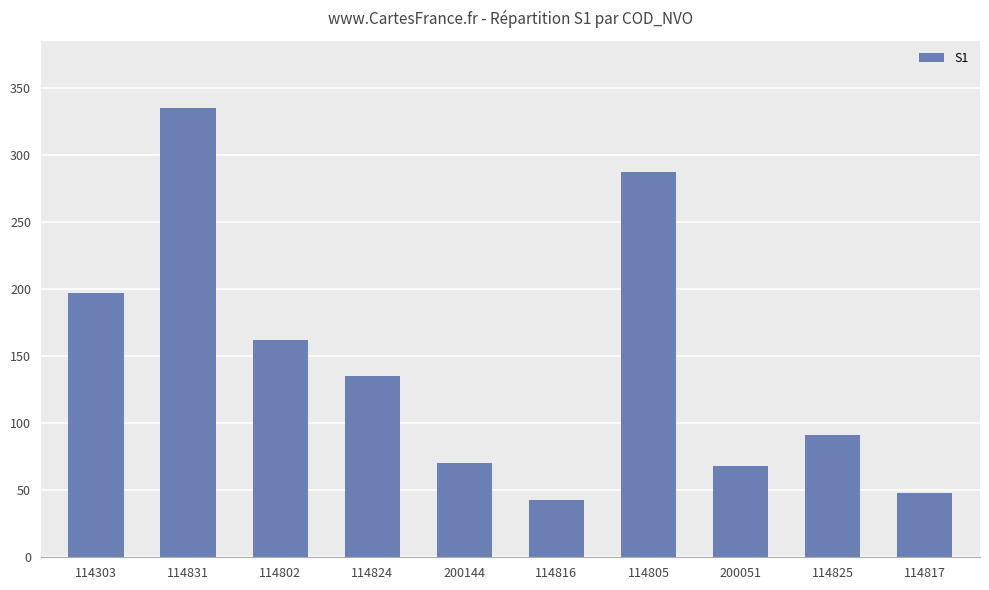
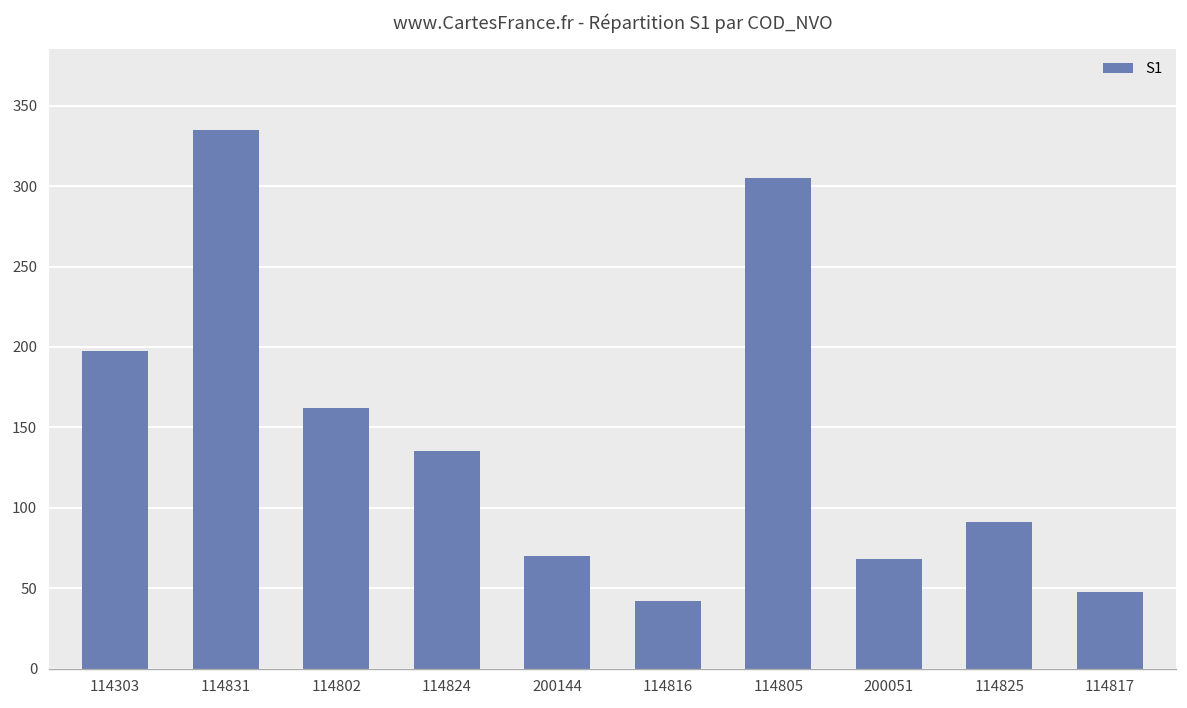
114805: 287 -> 305
